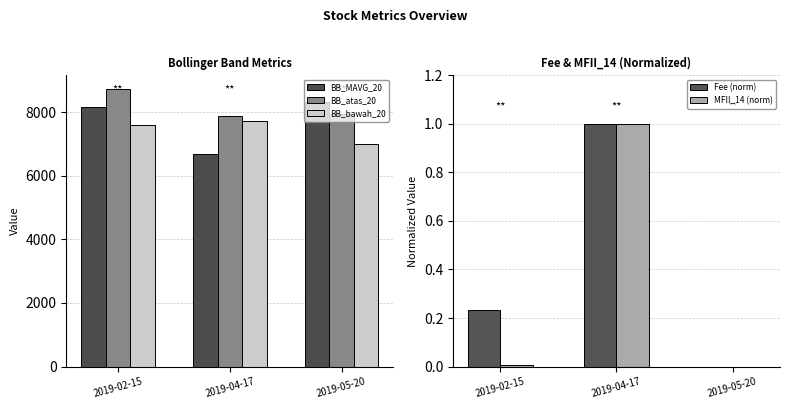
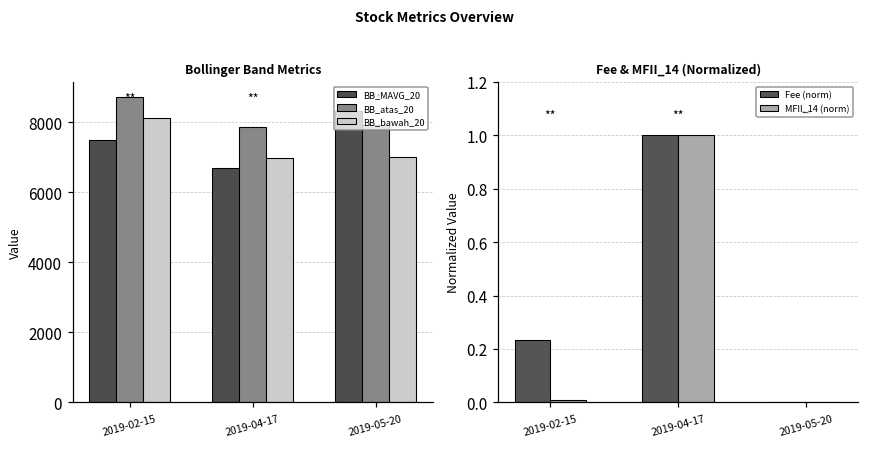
Bollinger Band Metrics, BB_MAVG_20, 2019-02-15: 8200 -> 7500
Bollinger Band Metrics, BB_bawah_20, 2019-02-15: 7600 -> 8100
Bollinger Band Metrics, BB_bawah_20, 2019-04-17: 7700 -> 7000
